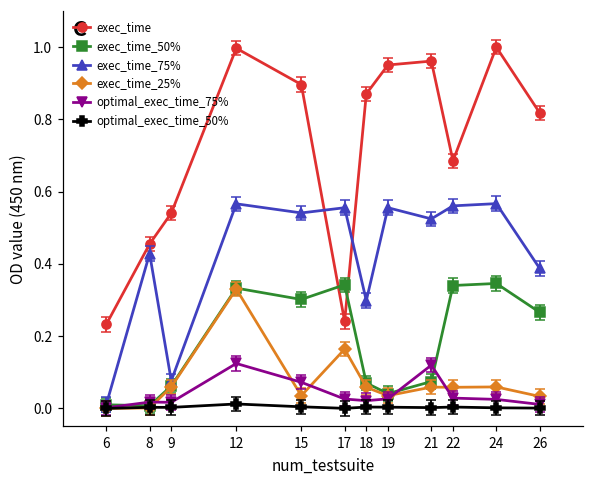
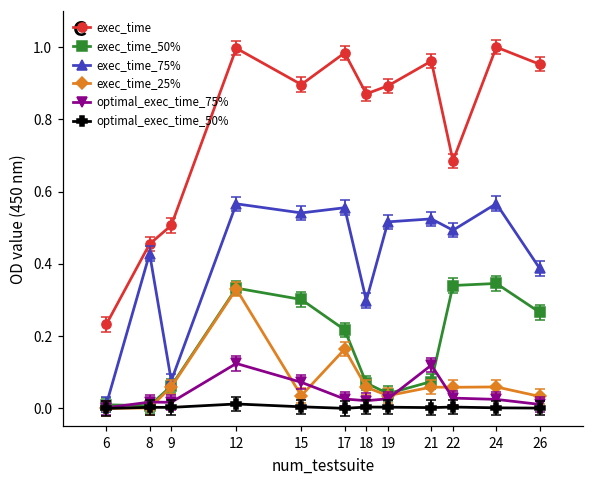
exec_time, 9: 0.54 -> 0.51
exec_time, 17: 0.24 -> 0.98
exec_time_50%, 17: 0.34 -> 0.22
exec_time, 19: 0.95 -> 0.89
exec_time_75%, 19: 0.56 -> 0.52
exec_time_75%, 22: 0.56 -> 0.49
exec_time, 26: 0.82 -> 0.95
